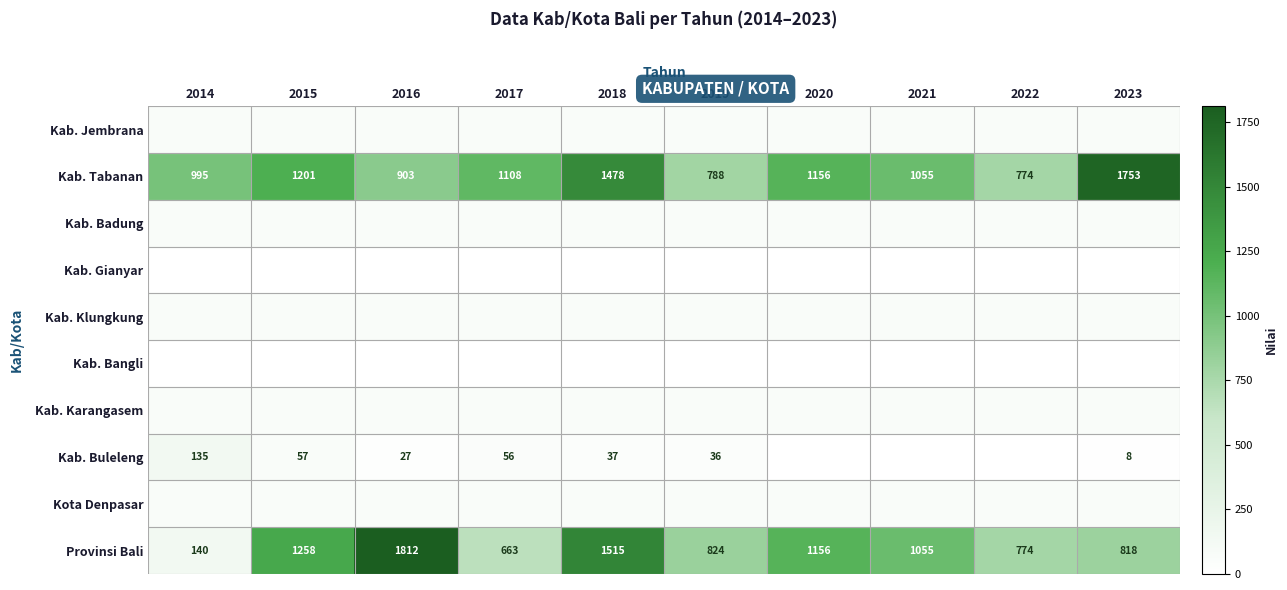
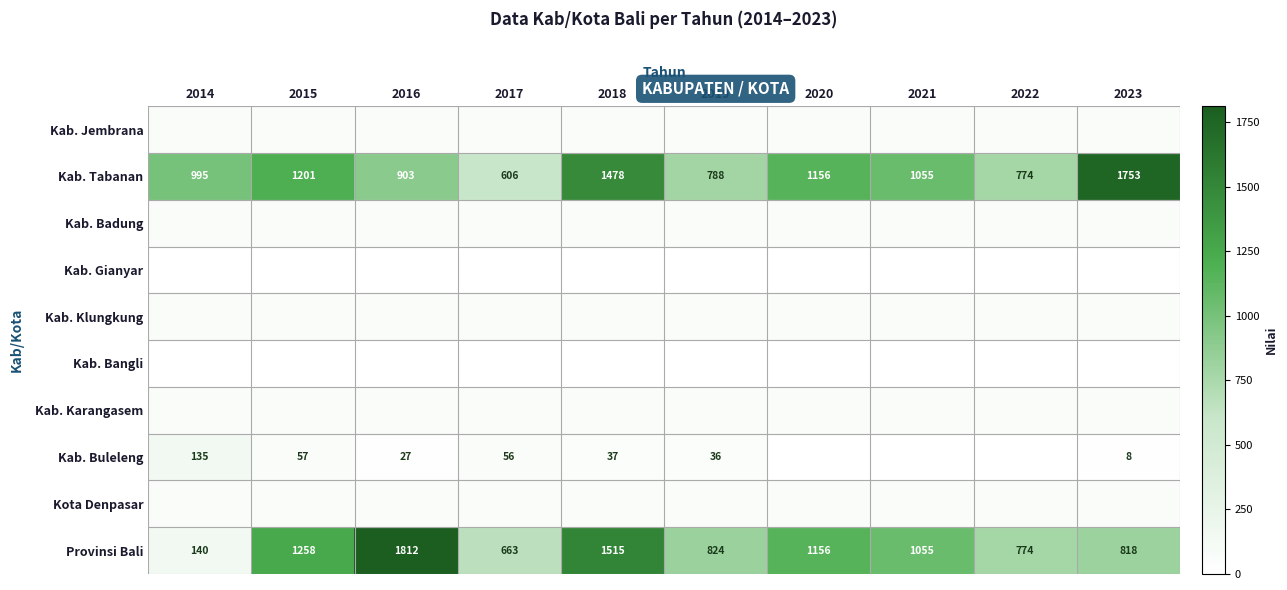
Kab. Tabanan, 2017: 1108 -> 606
